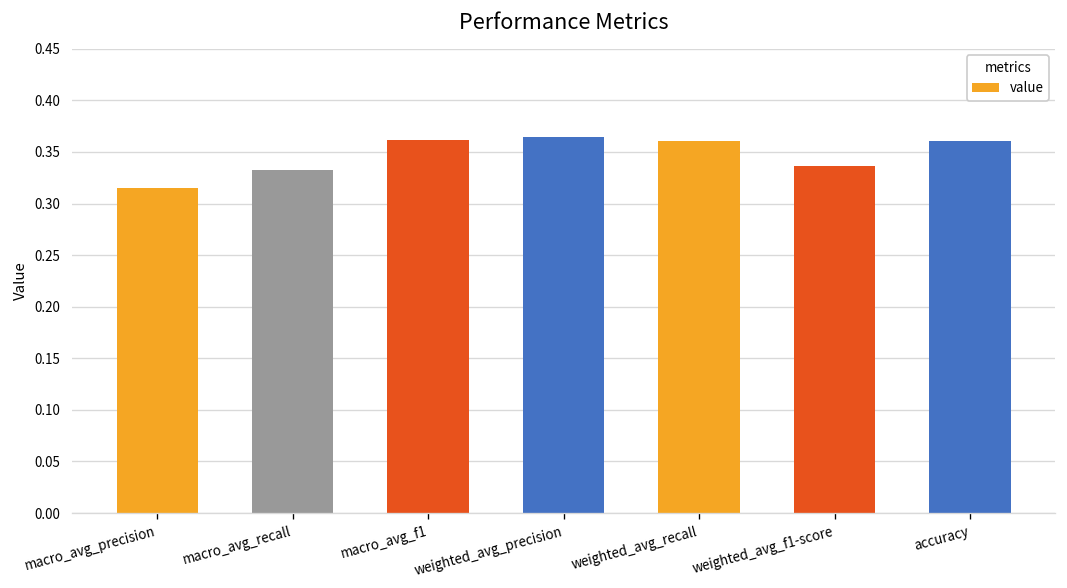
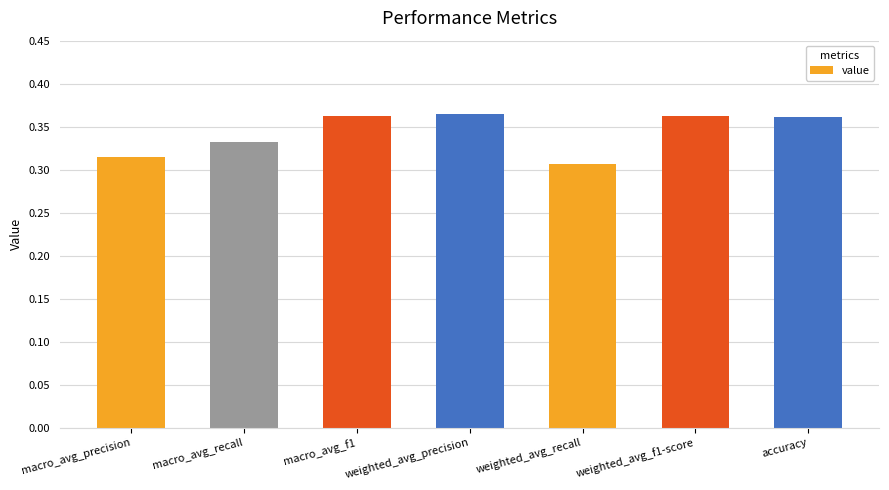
weighted_avg_recall: 0.36 -> 0.31
weighted_avg_f1-score: 0.34 -> 0.36
